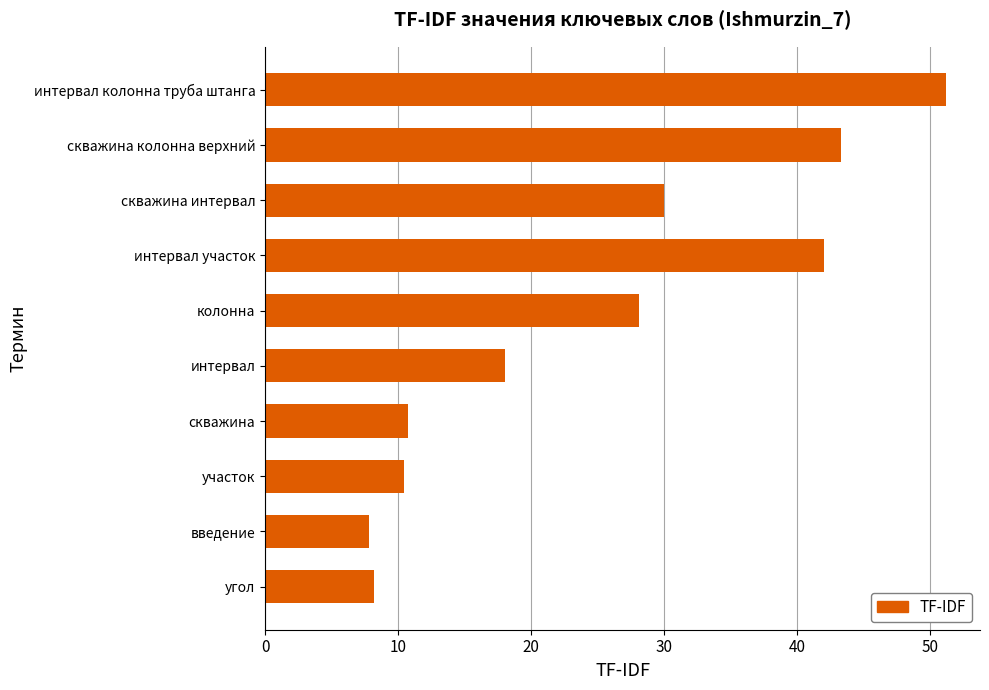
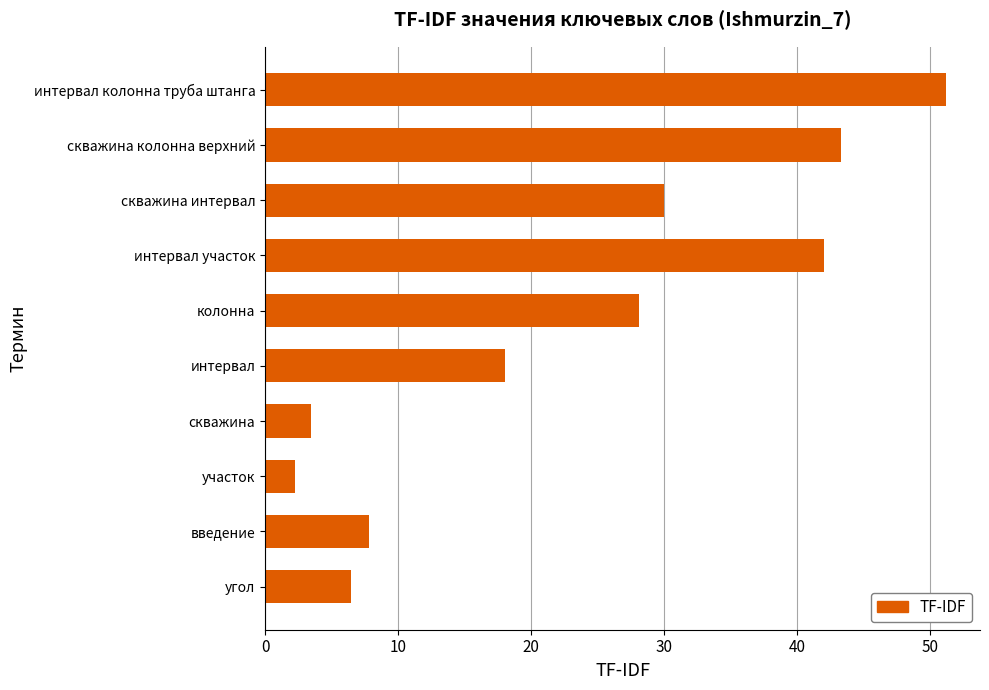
скважина: 10.7 -> 3.5
участок: 10.4 -> 2.2
угол: 8.2 -> 6.5
